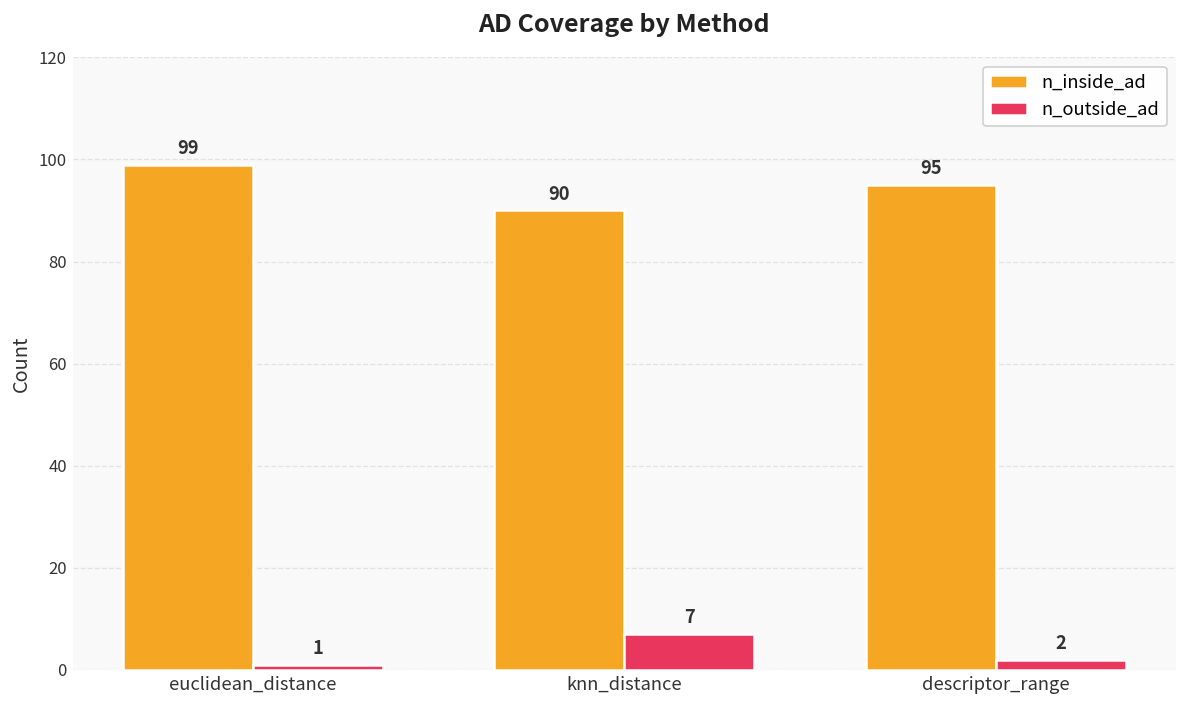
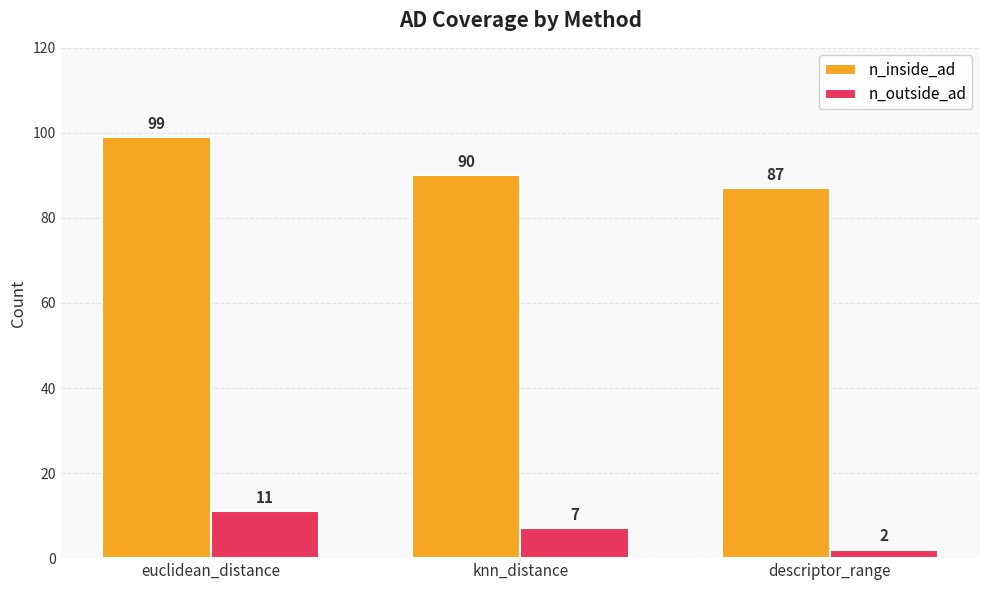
n_outside_ad, euclidean_distance: 1 -> 11
n_inside_ad, descriptor_range: 95 -> 87
